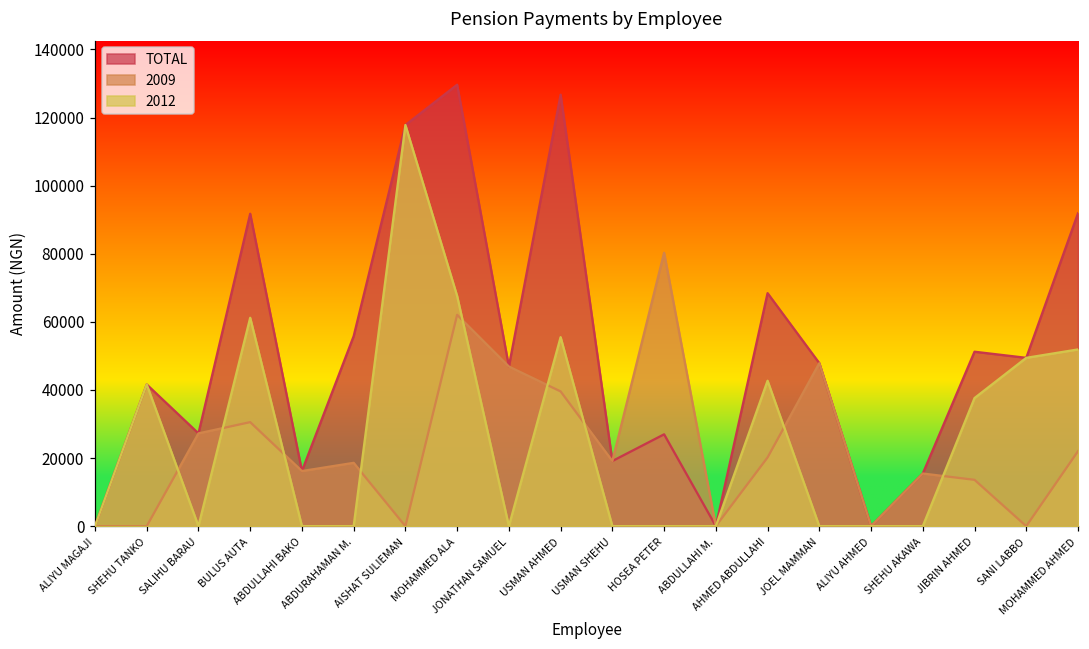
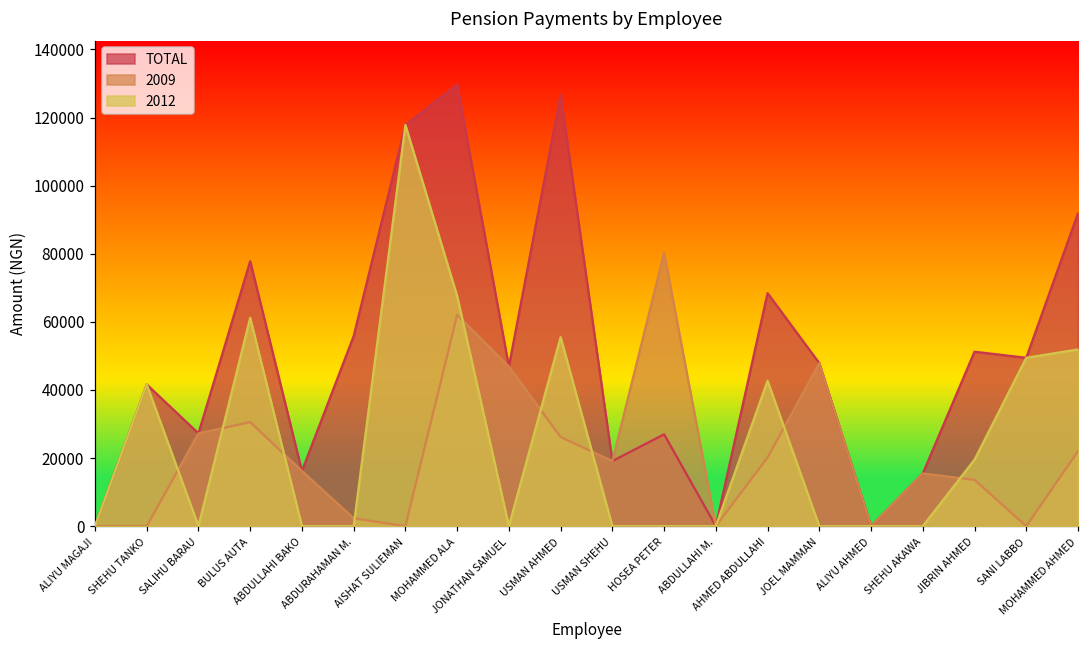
TOTAL, BULUS AUTA: 92000 -> 78000
2009, ABDURAHAMAN M.: 19000 -> 2000
2009, USMAN AHMED: 40000 -> 26000
2012, JIBRIN AHMED: 38000 -> 20000
